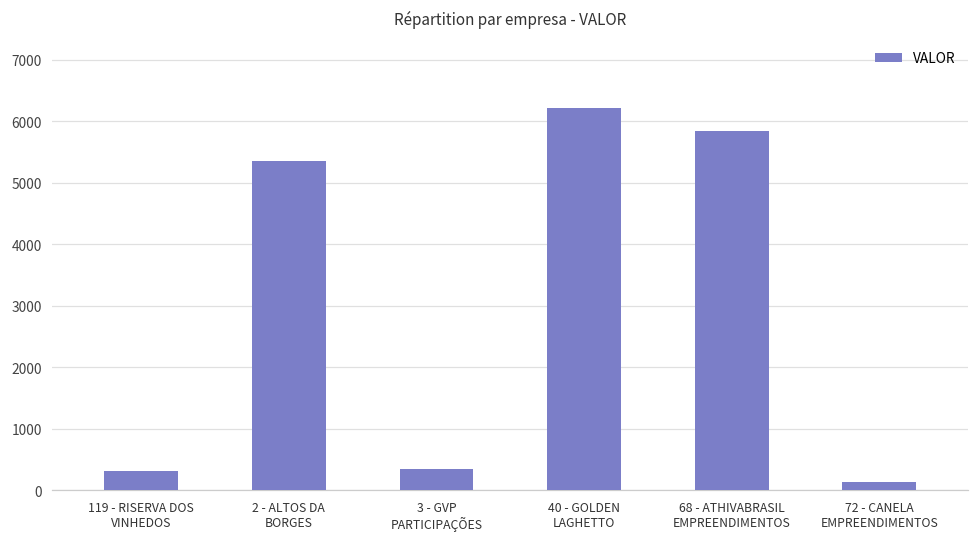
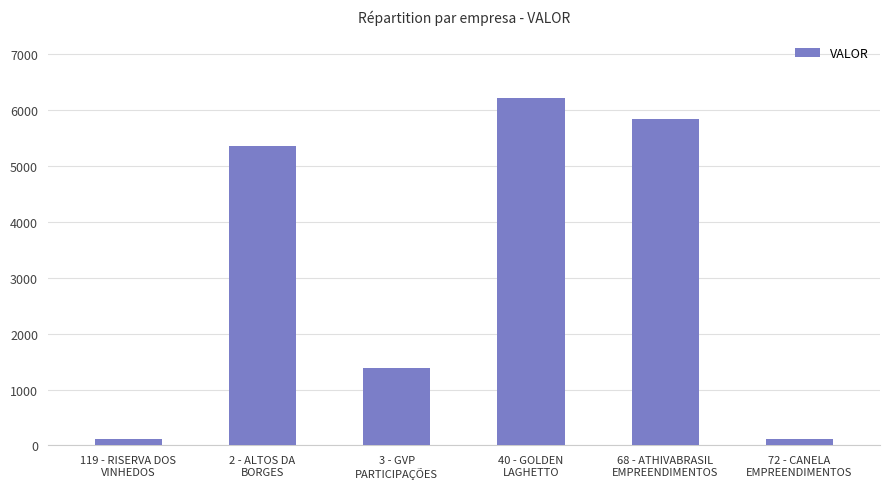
119 - RISERVA DOS VINHEDOS: 300 -> 100
3 - GVP PARTICIPAÇÕES: 300 -> 1400
